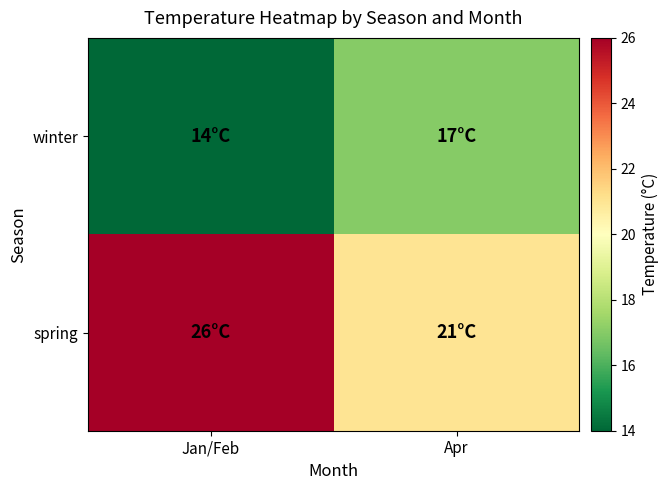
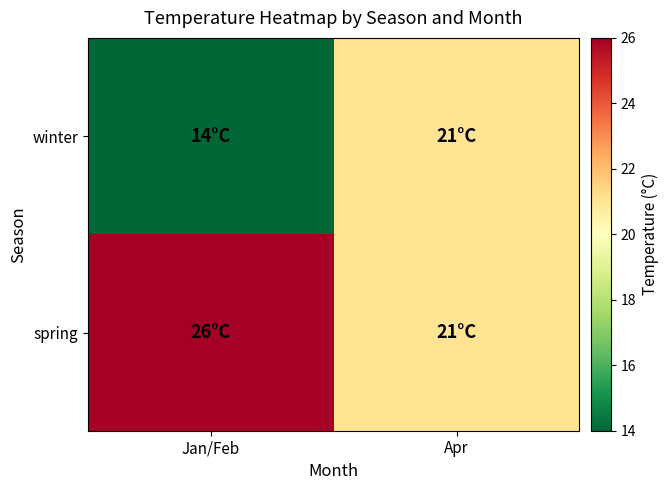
winter, Apr: 17°C -> 21°C
